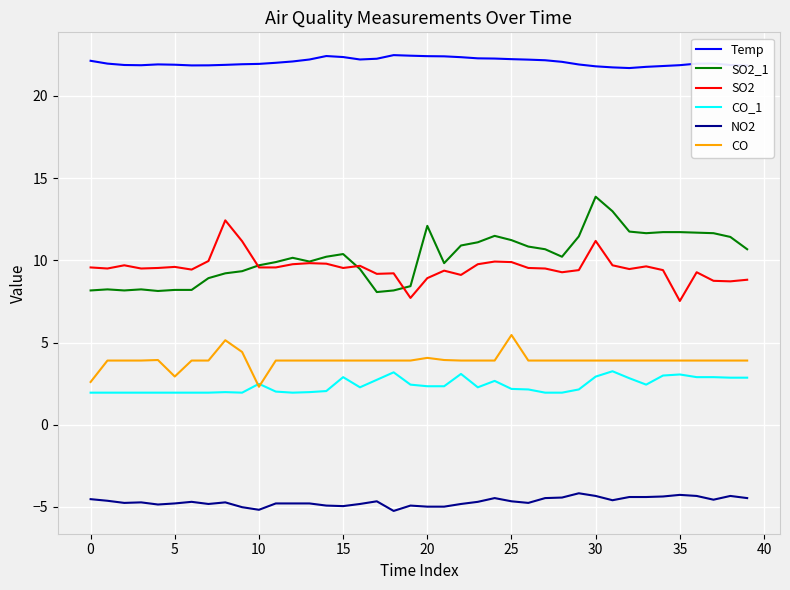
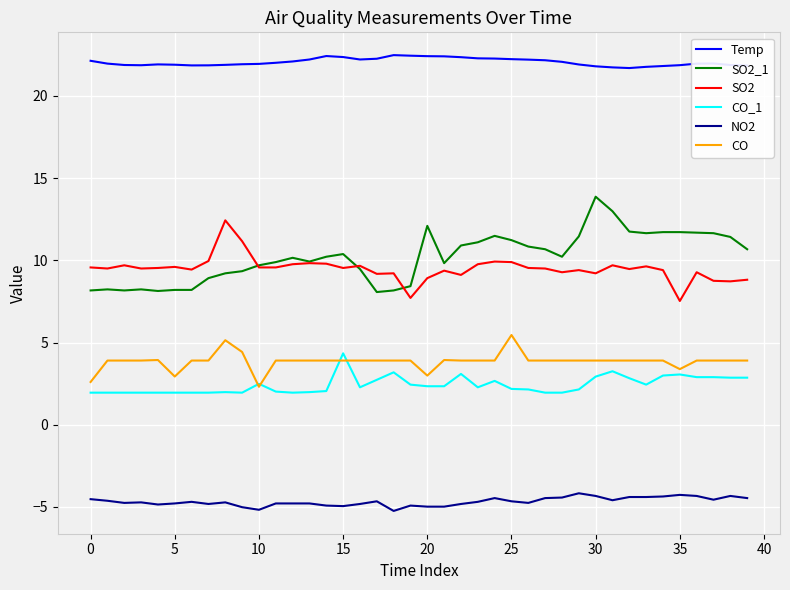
CO_1, 15: 2.9 -> 4.3
CO, 20: 4.1 -> 3.0
SO2, 30: 11.2 -> 9.2
CO, 35: 3.9 -> 3.4
